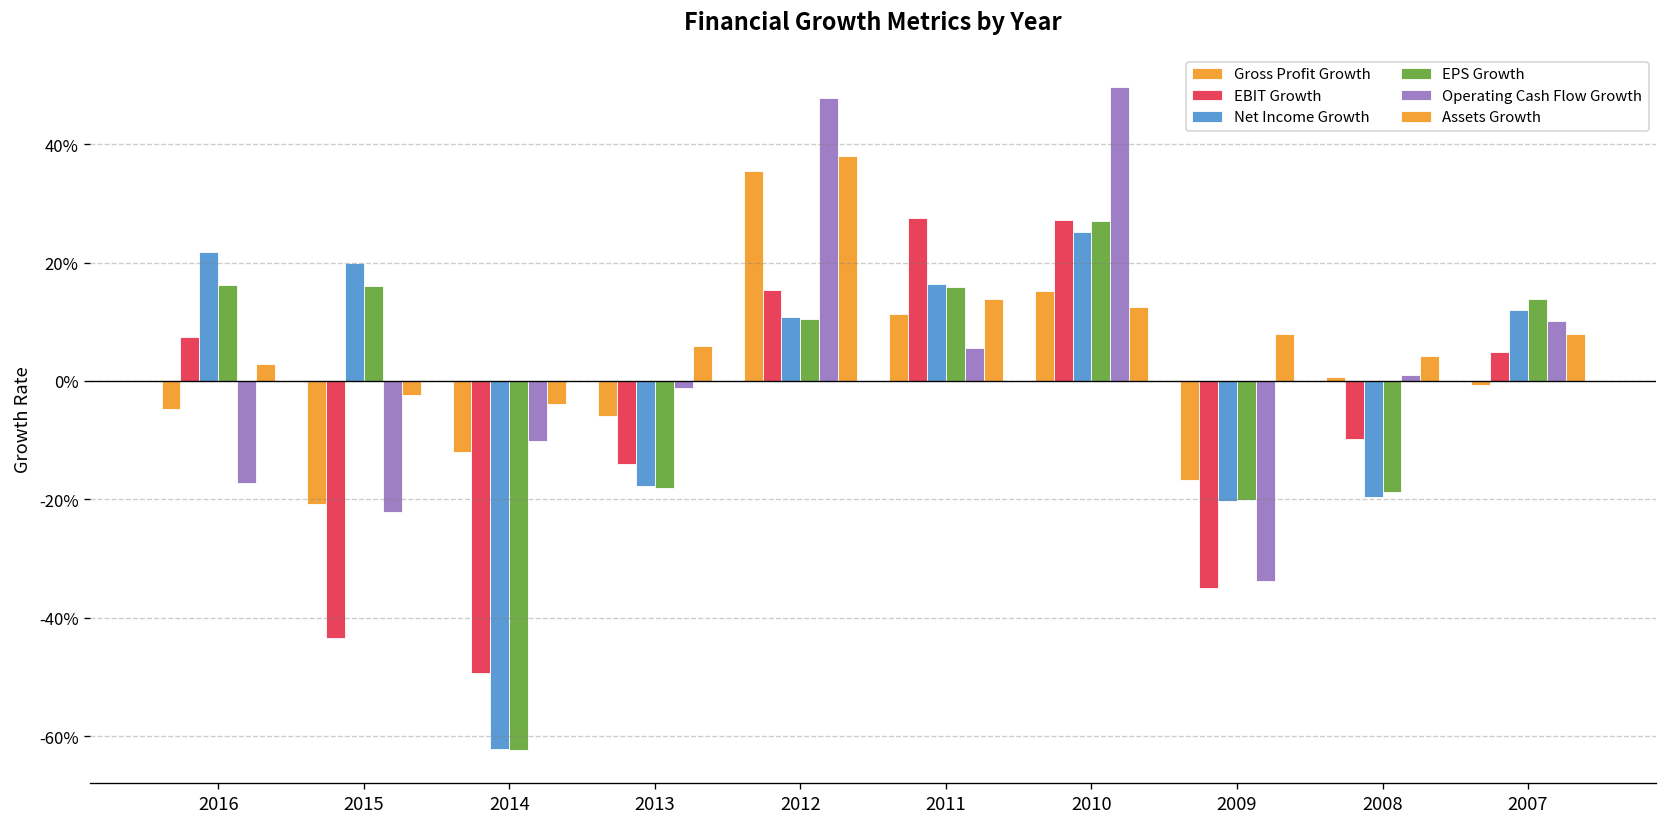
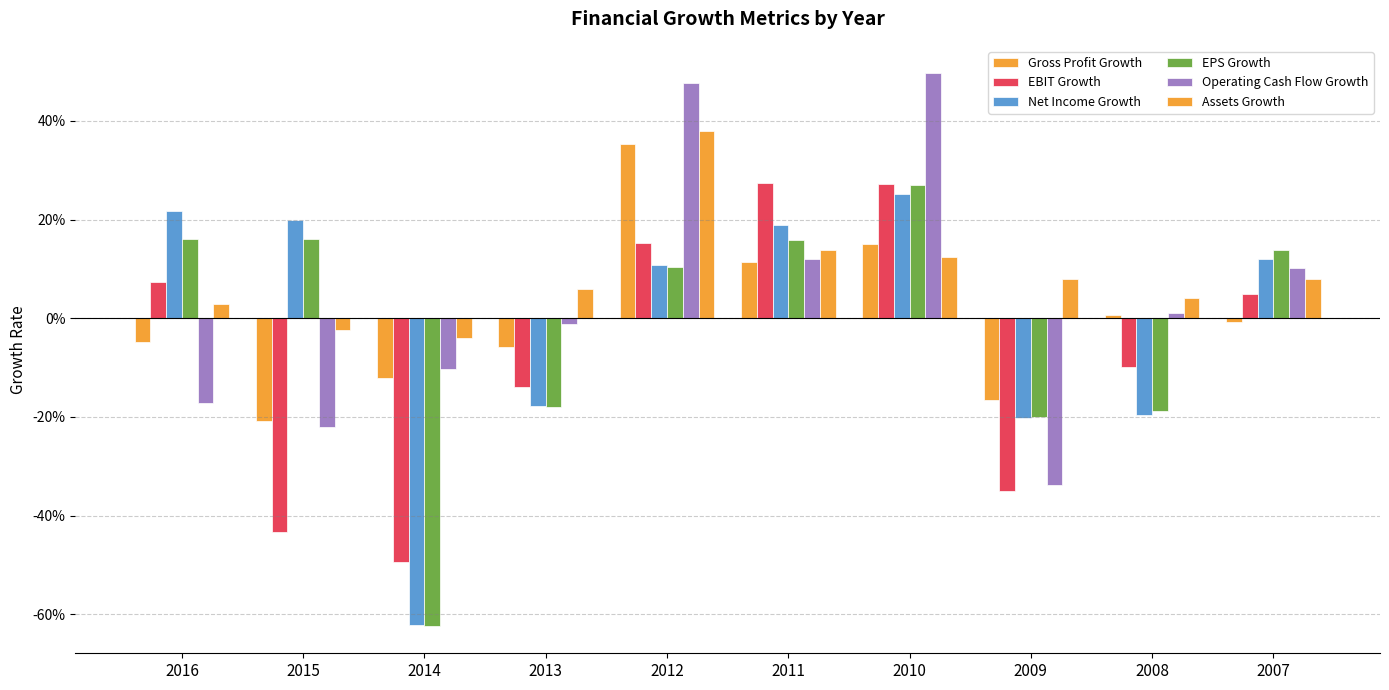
Net Income Growth, 2011: 16% -> 19%
Operating Cash Flow Growth, 2011: 6% -> 12%
